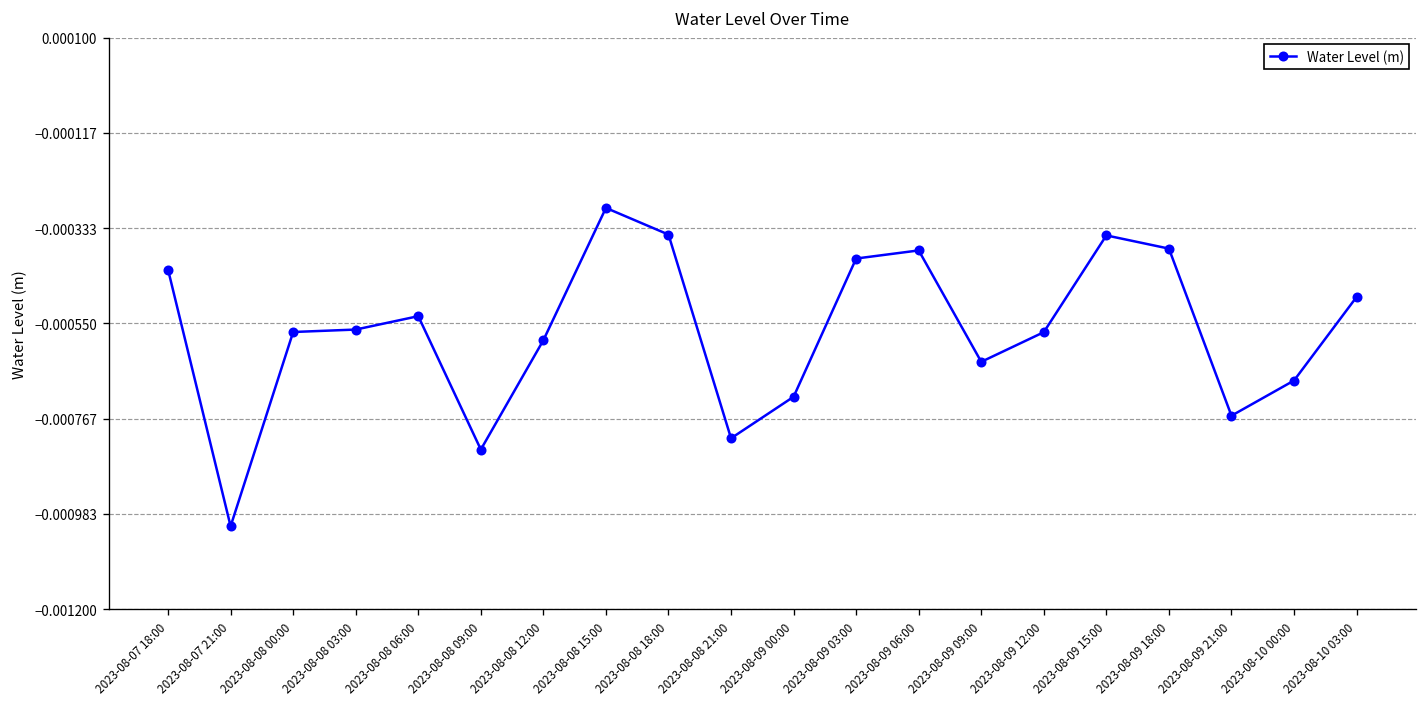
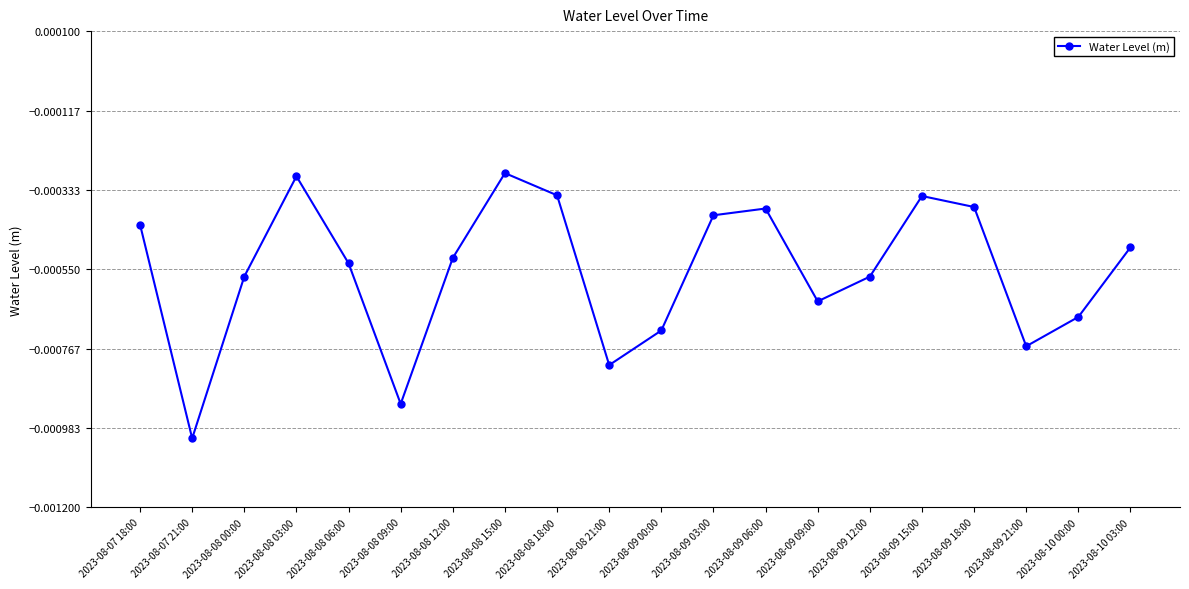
2023-08-08 03:00: -0.00056 -> -0.00030
2023-08-08 09:00: -0.00084 -> -0.00092
2023-08-08 12:00: -0.00059 -> -0.00052
